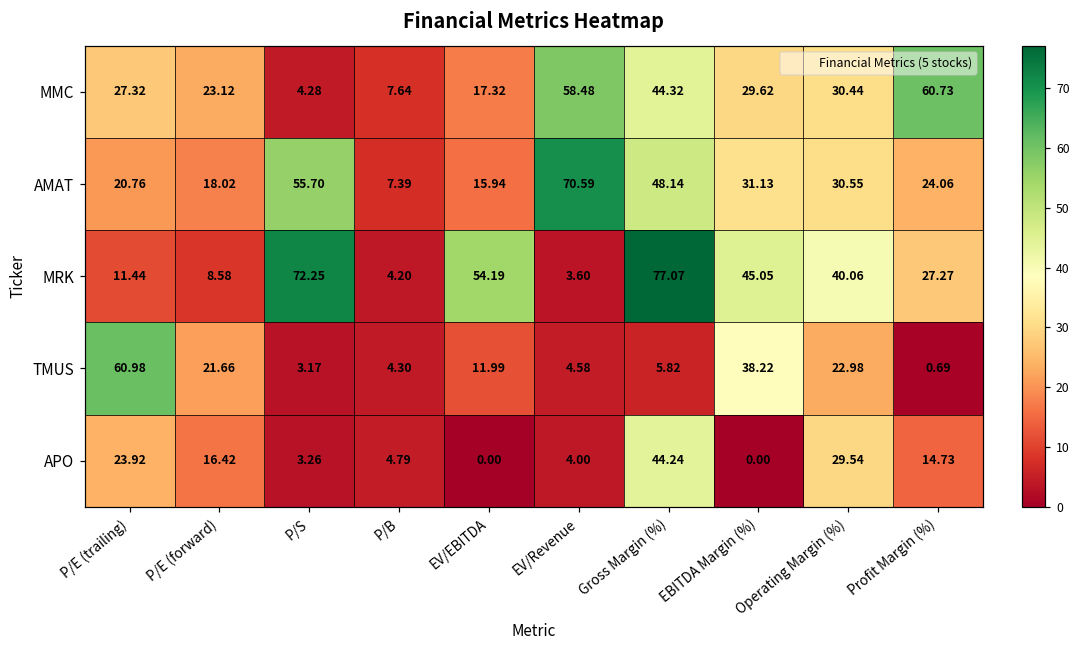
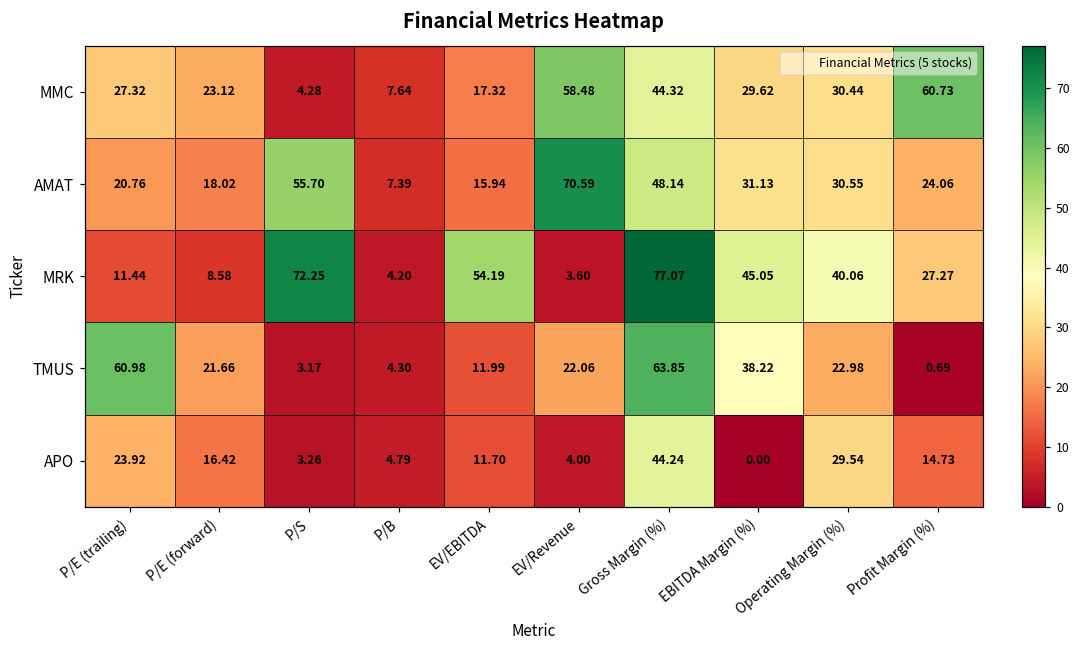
TMUS, EV/Revenue: 4.58 -> 22.06
TMUS, Gross Margin (%): 5.82 -> 63.85
APO, EV/EBITDA: 0.00 -> 11.70
